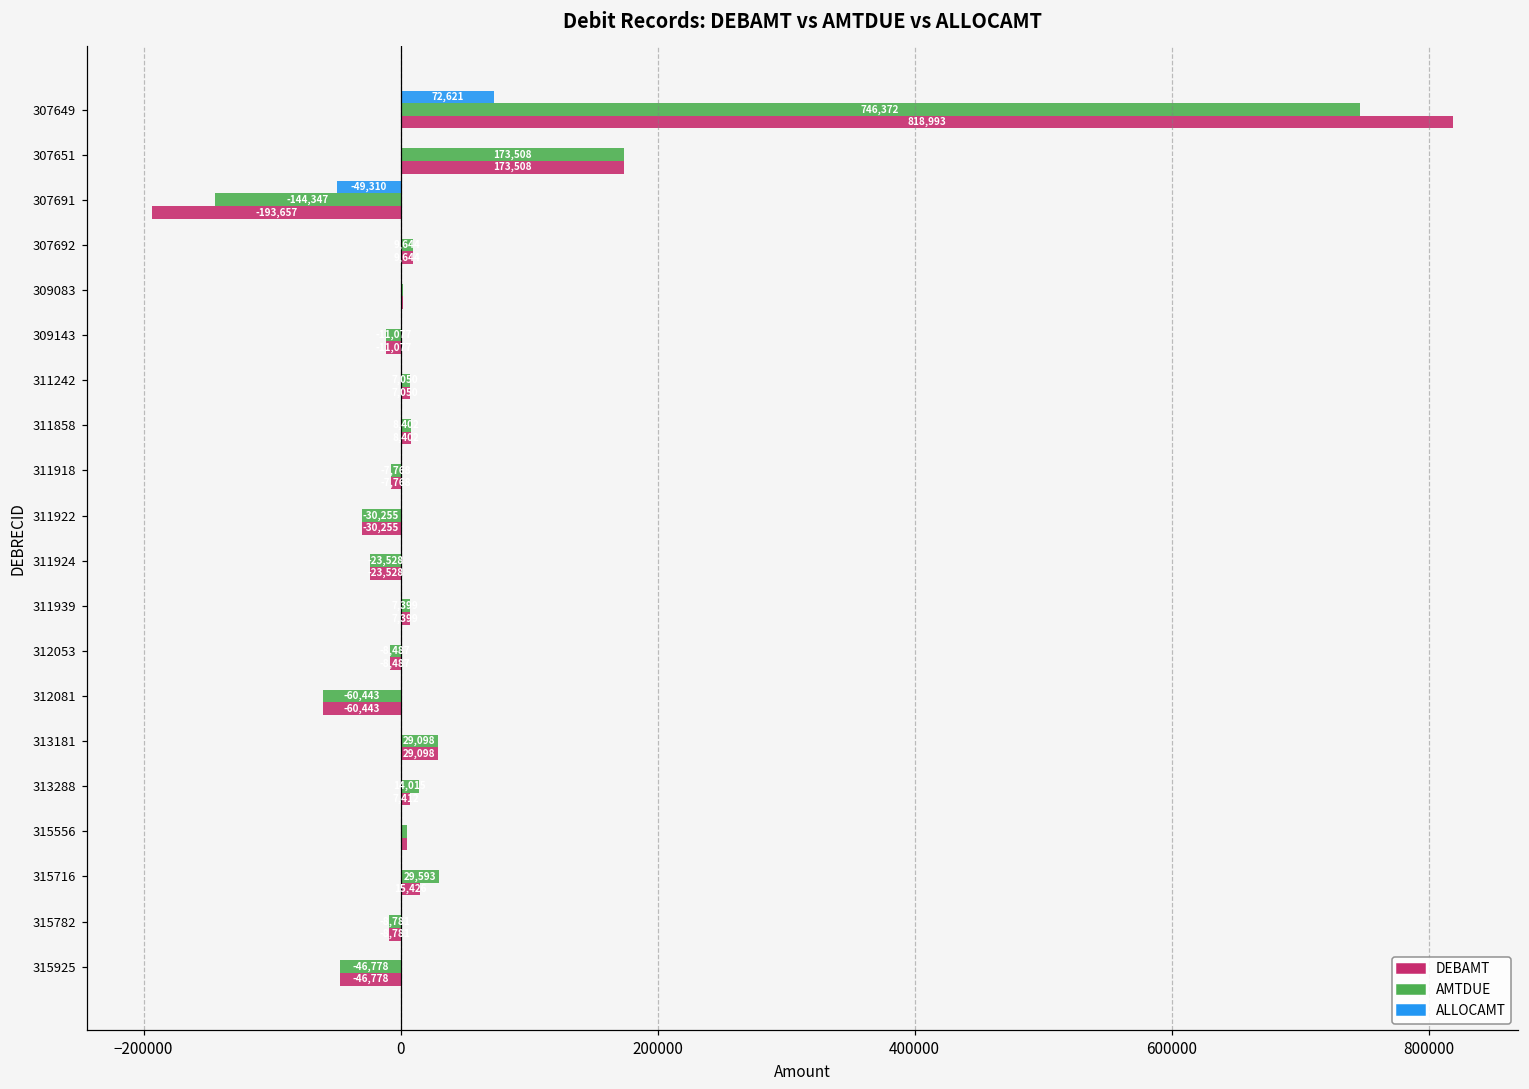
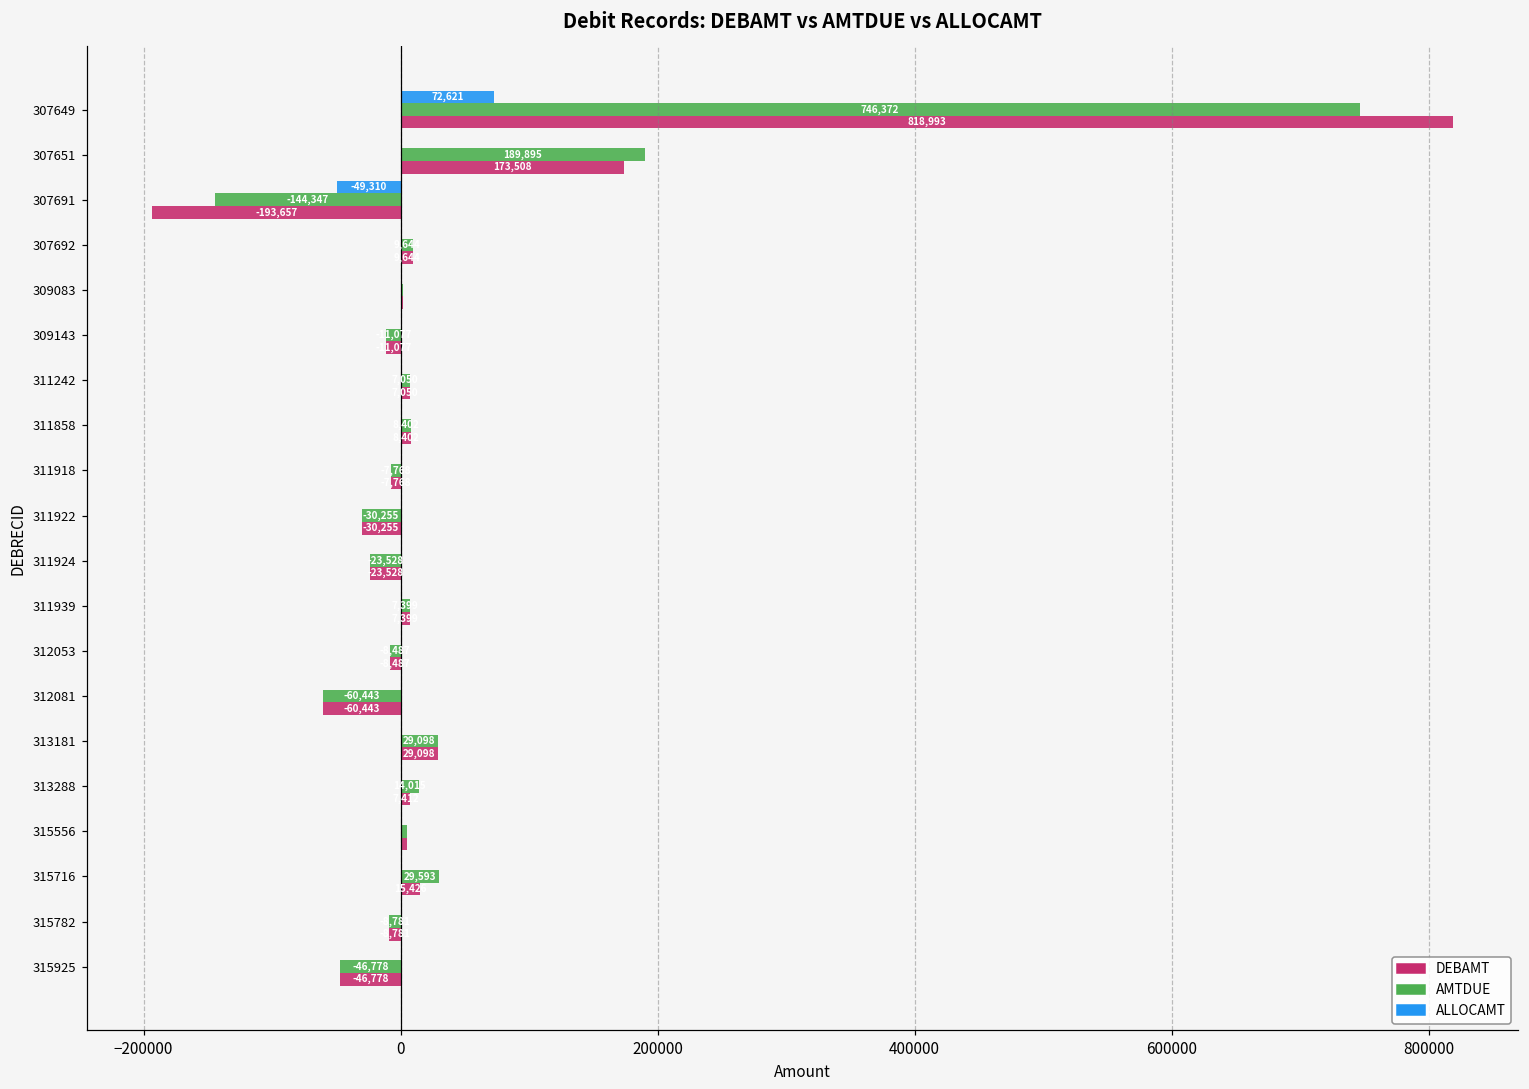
AMTDUE, 307651: 173,508 -> 189,895
